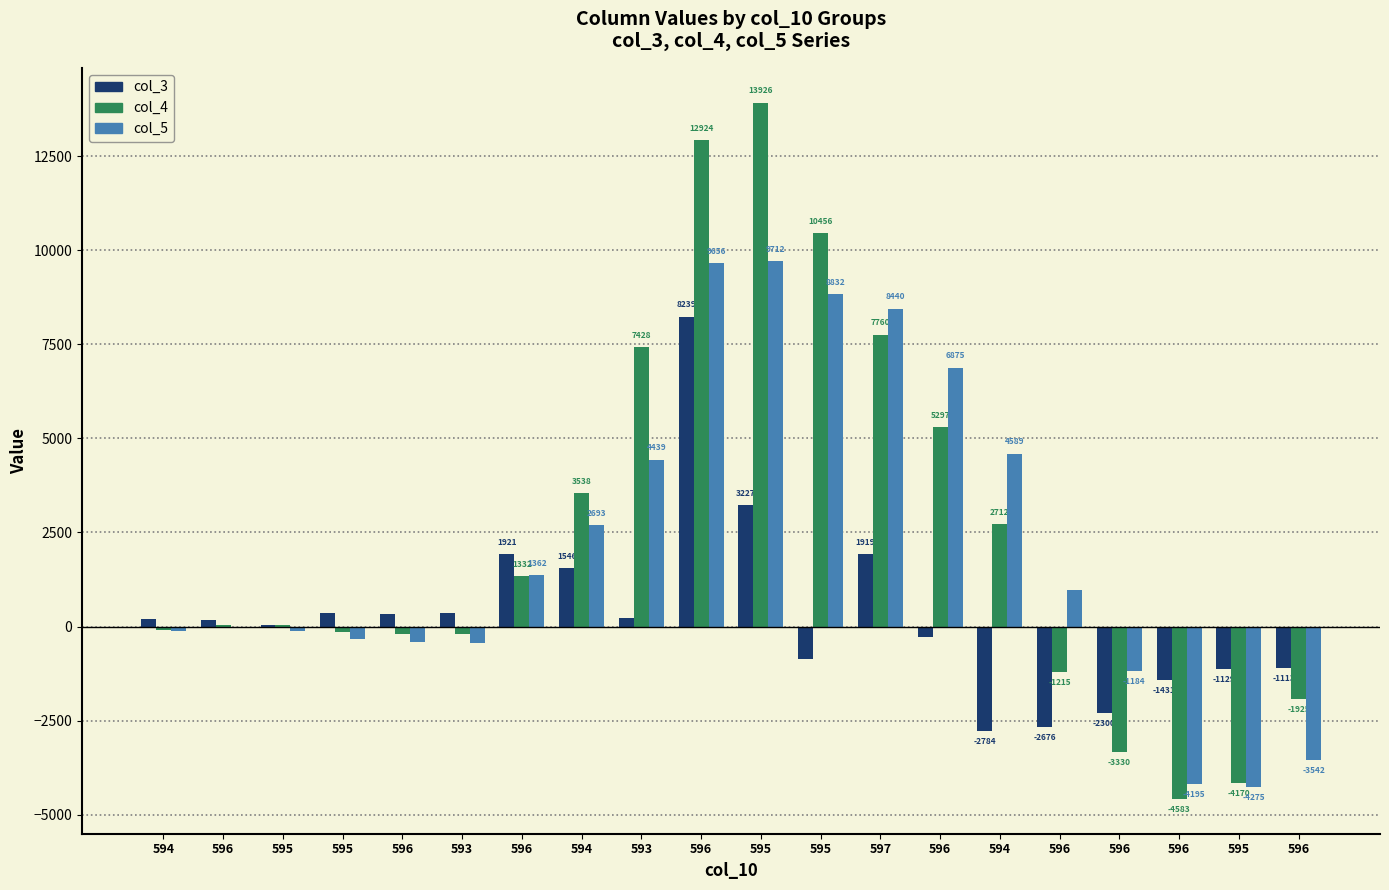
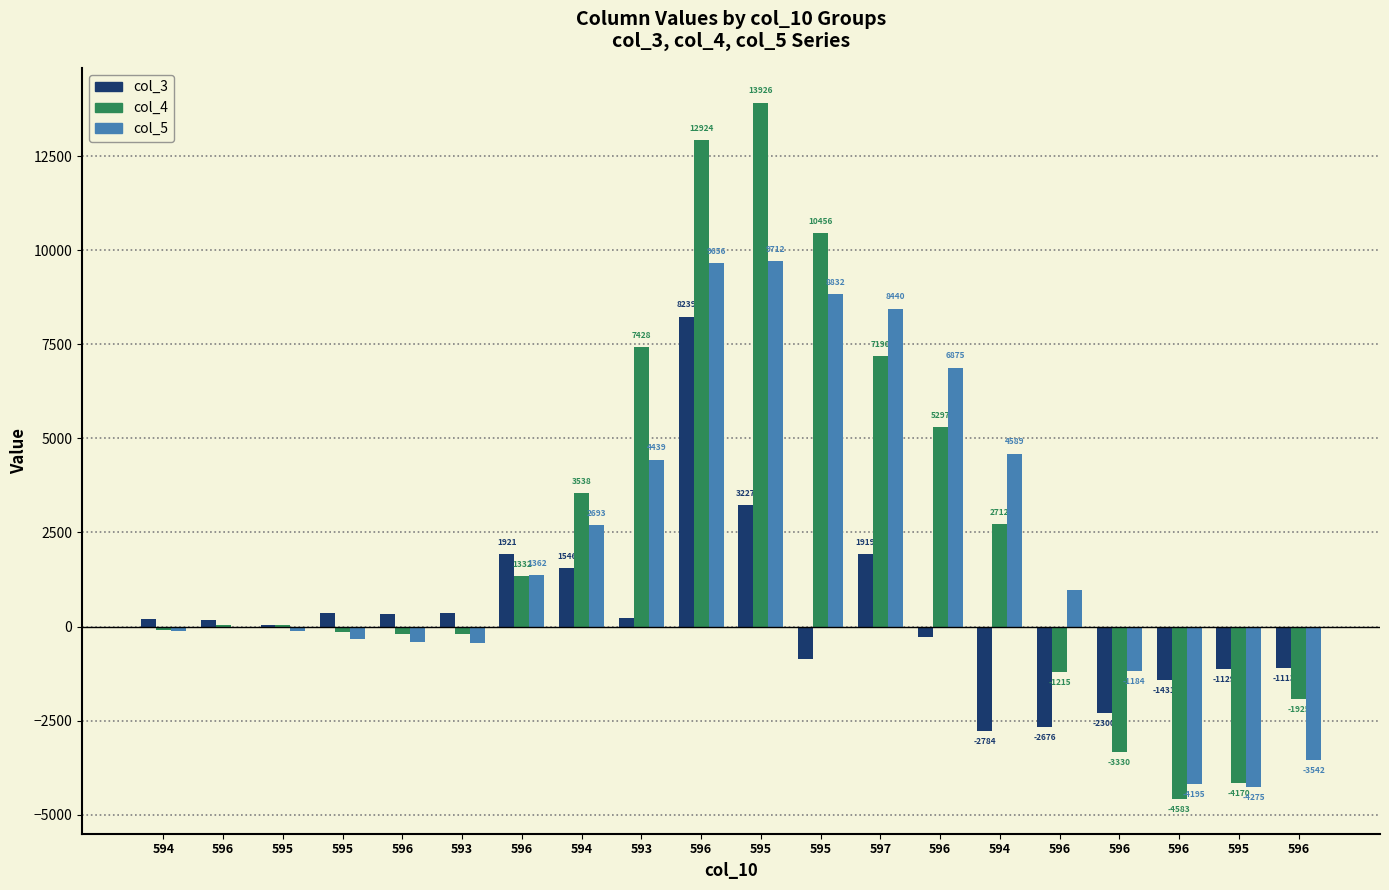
col_4, 597: 7760 -> 7190
